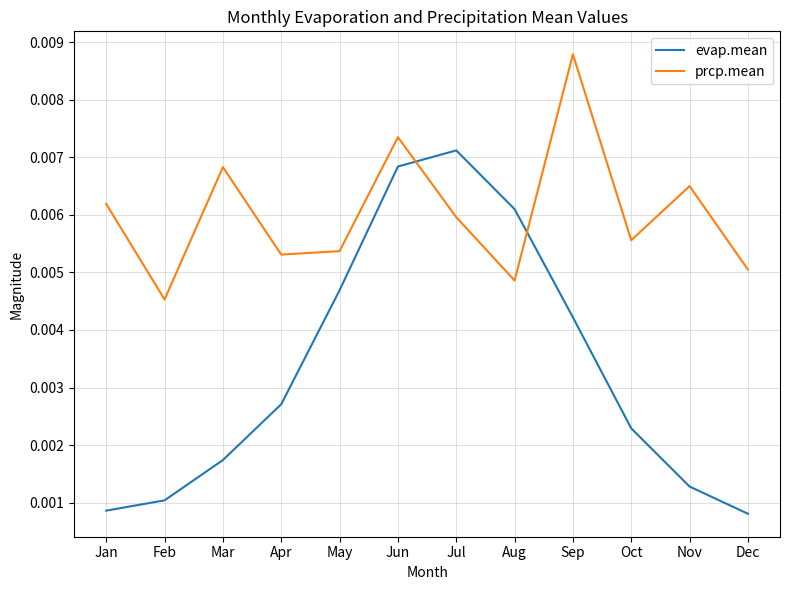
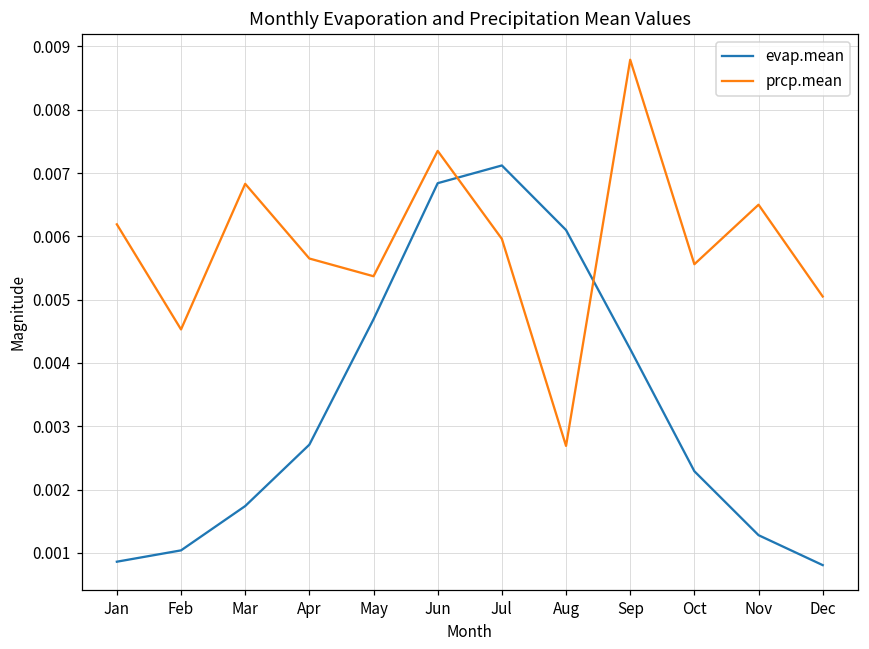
prcp.mean, Apr: 0.0053 -> 0.0057
prcp.mean, Aug: 0.0049 -> 0.0027
